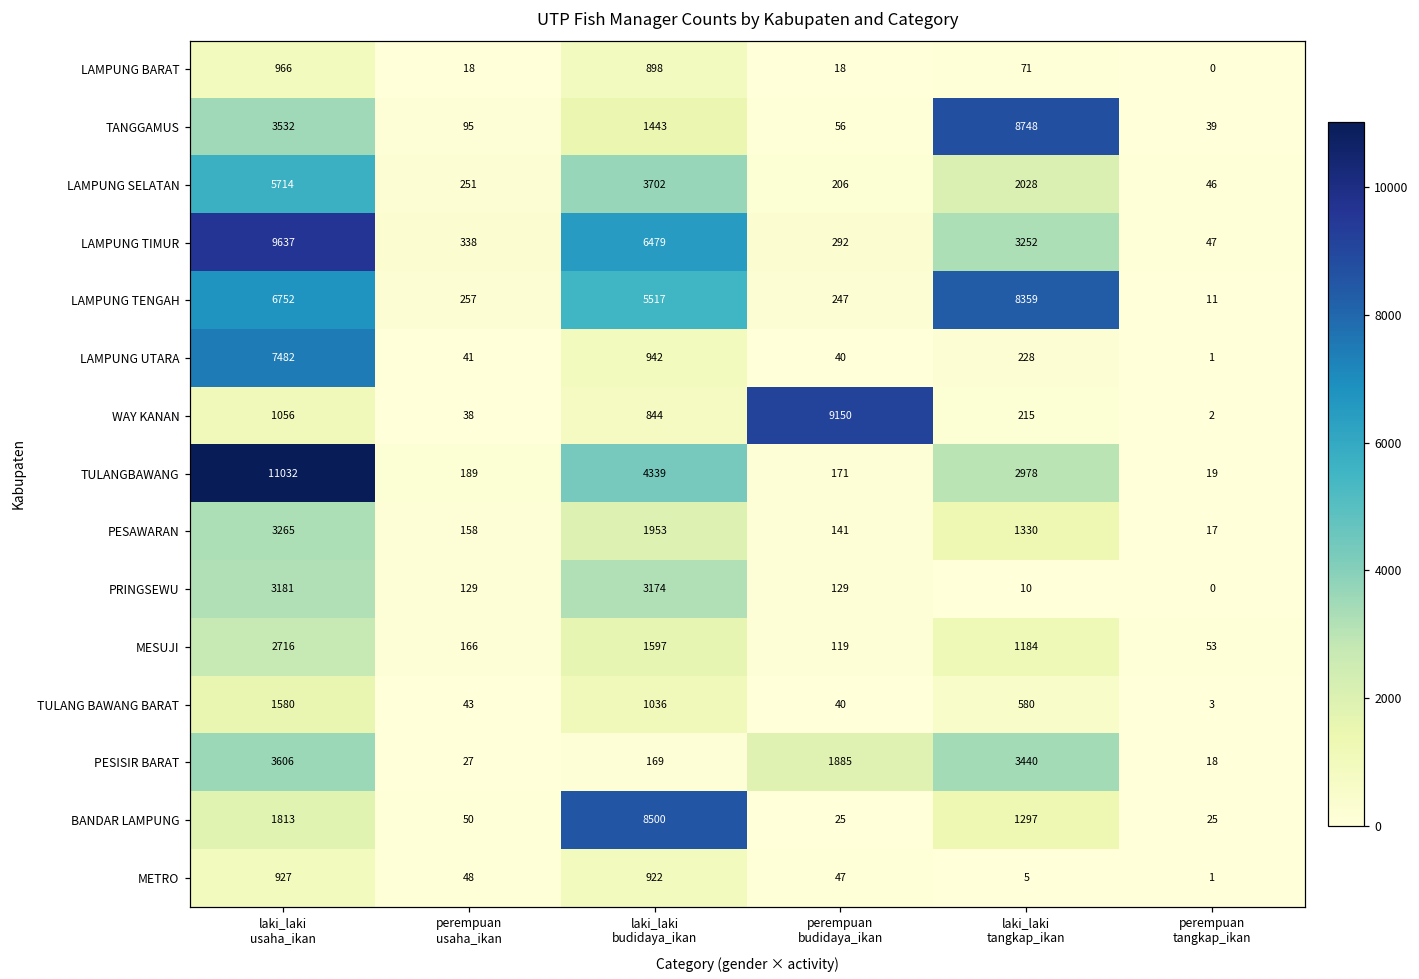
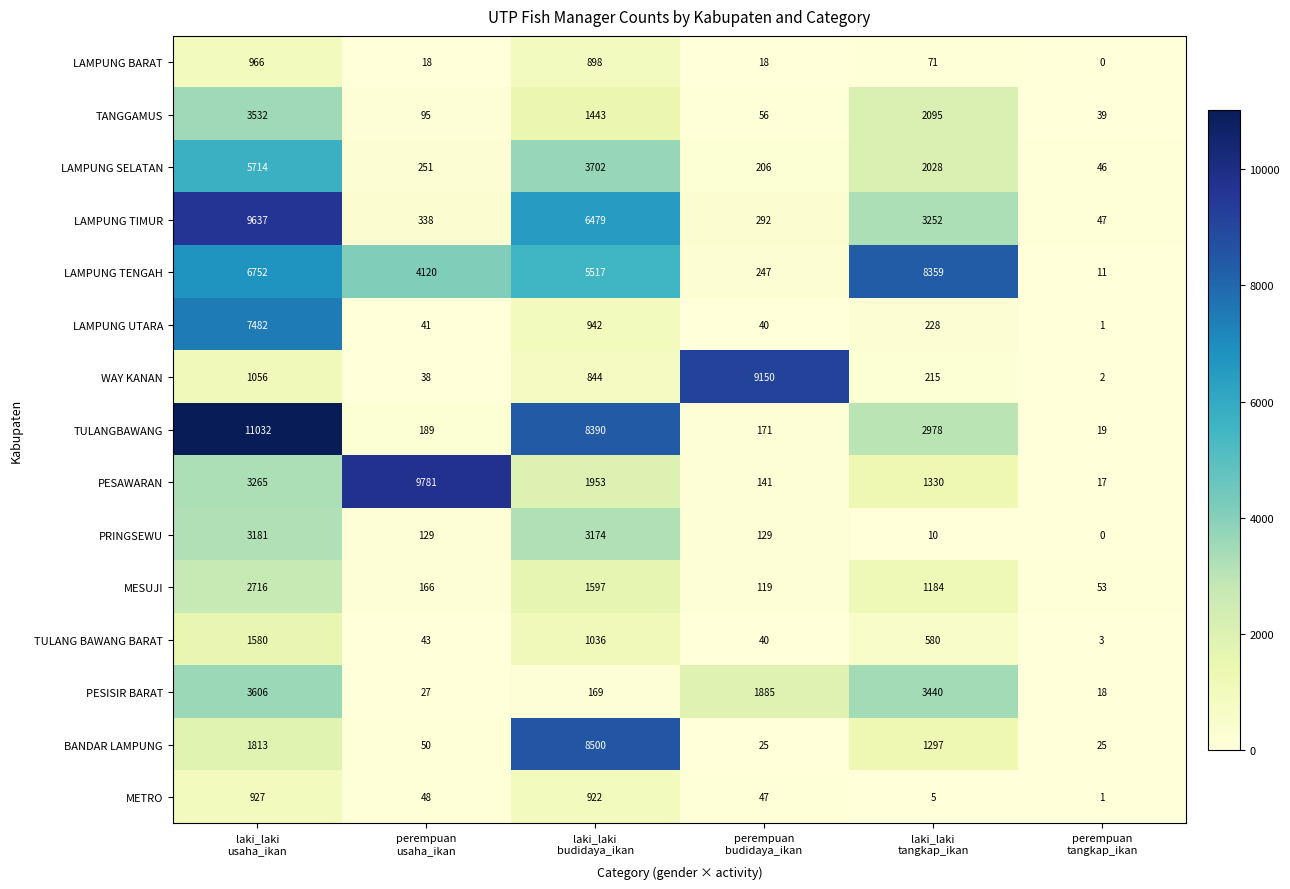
TANGGAMUS, laki_laki tangkap_ikan: 8748 -> 2095
LAMPUNG TENGAH, perempuan usaha_ikan: 257 -> 4120
TULANGBAWANG, laki_laki budidaya_ikan: 4339 -> 8390
PESAWARAN, perempuan usaha_ikan: 158 -> 9781
